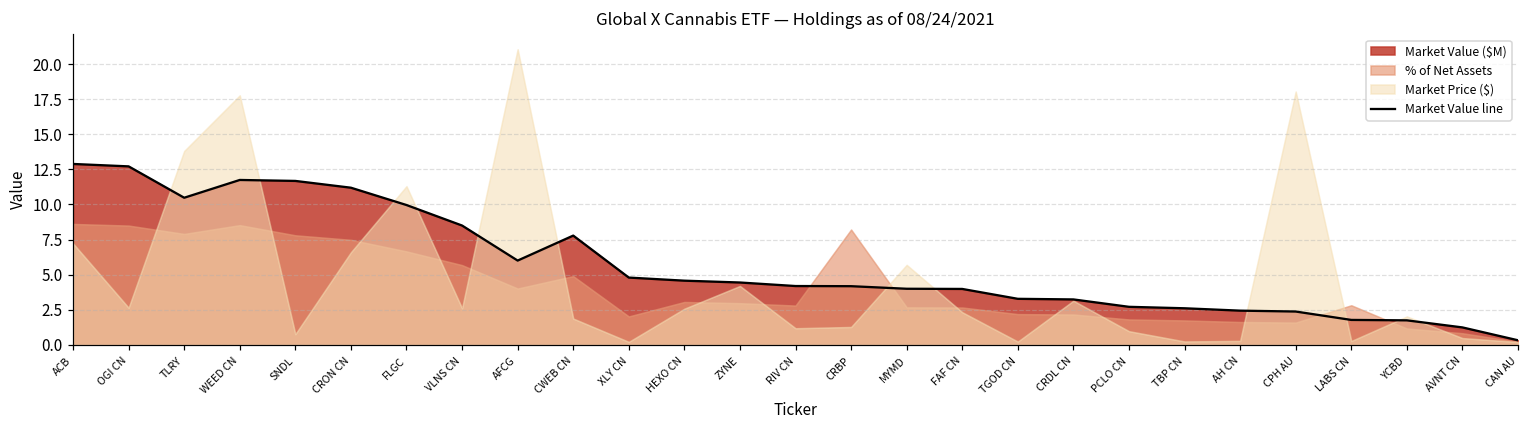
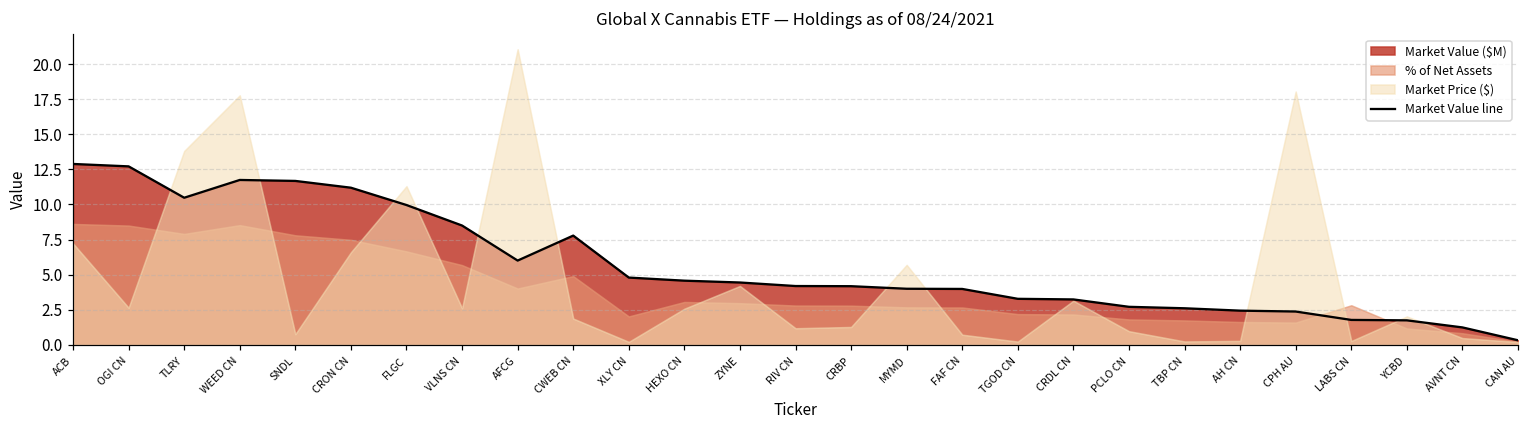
% of Net Assets, CRBP: 8.2 -> 2.8
Market Price ($), FAF CN: 2.3 -> 0.7
